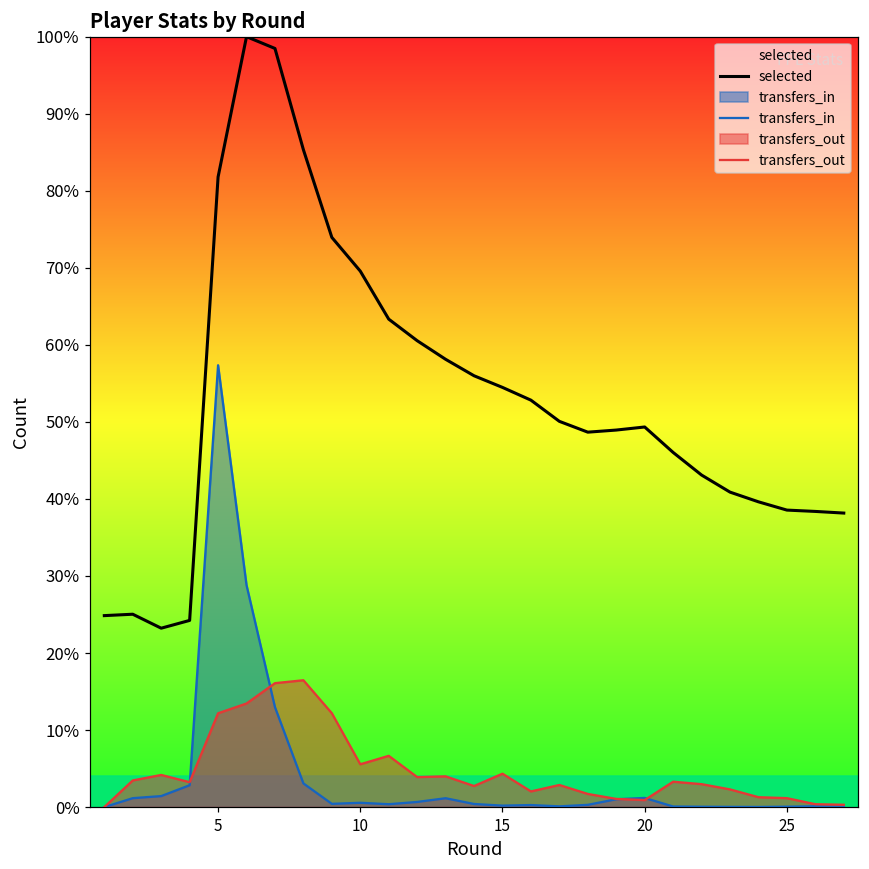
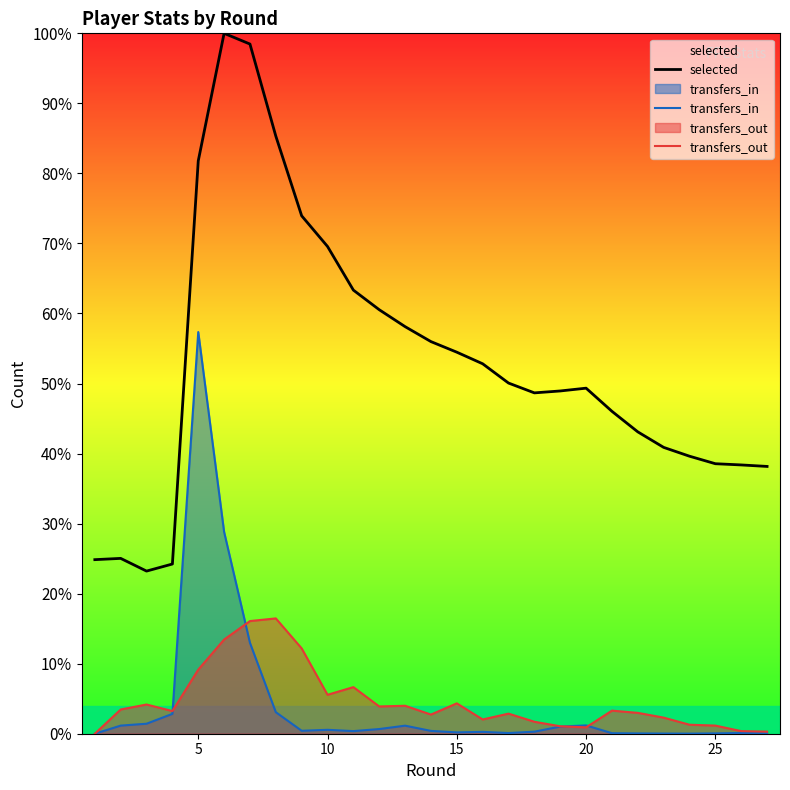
transfers_out, 5: 12% -> 9%
